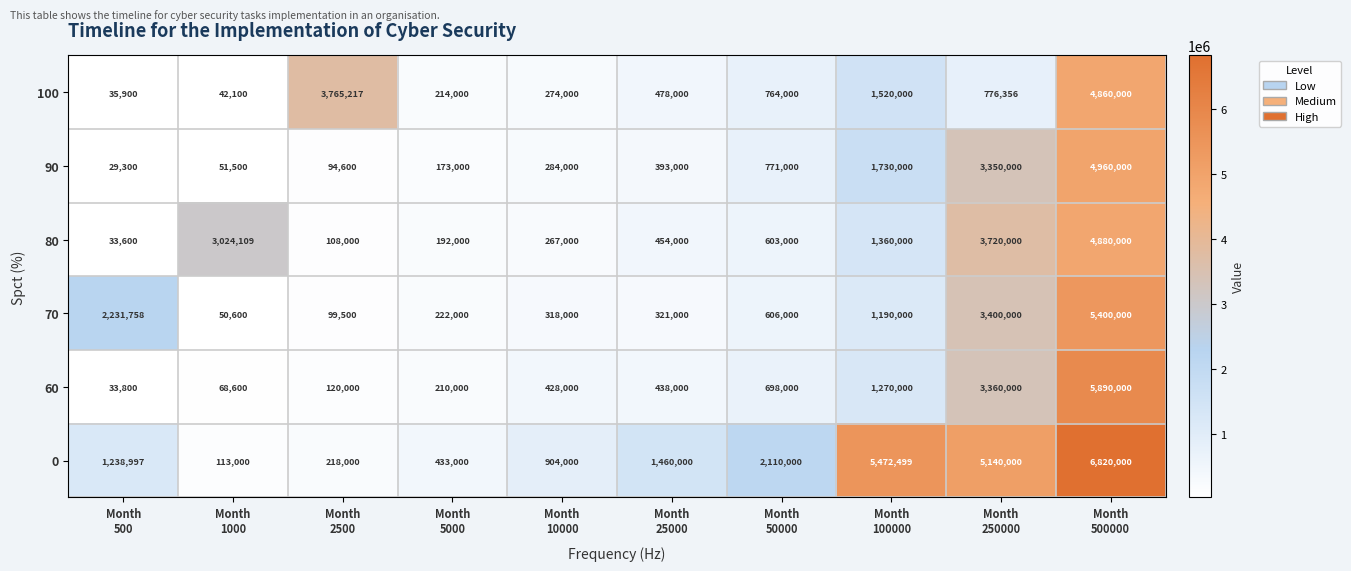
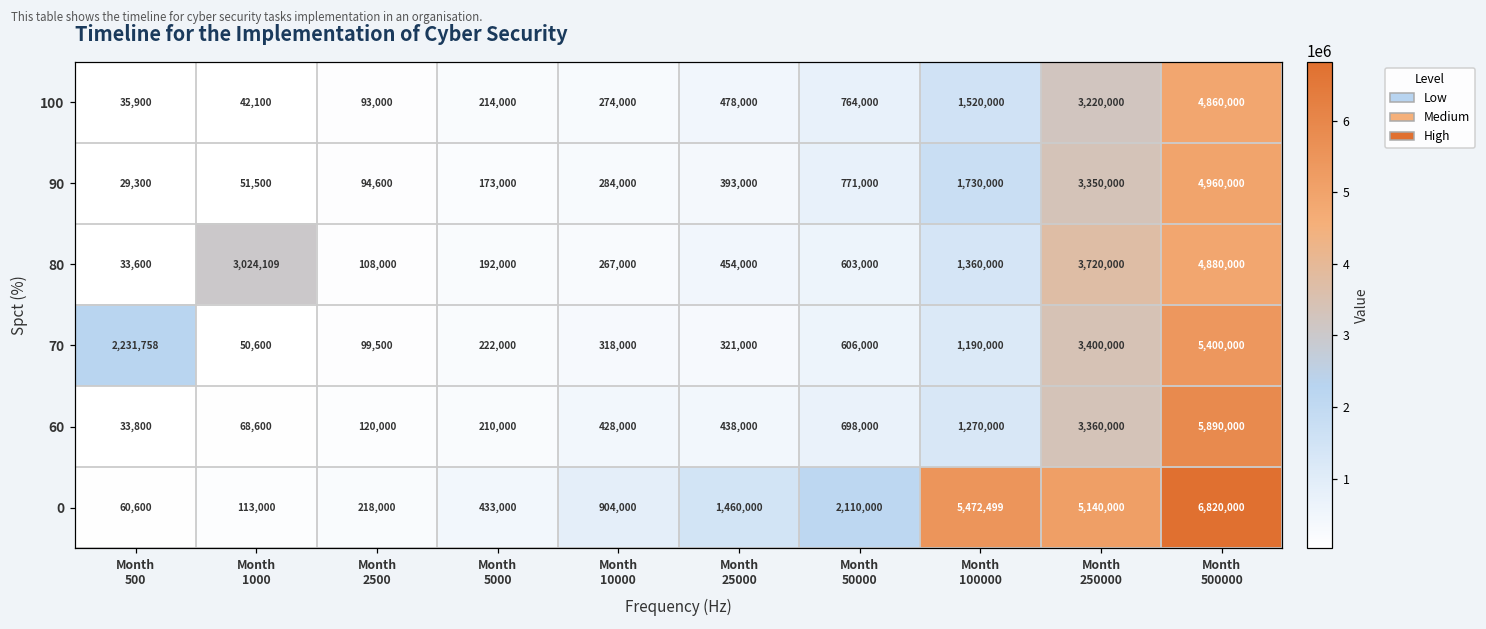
100, Month 2500: 3,765,217 -> 93,000
100, Month 250000: 776,356 -> 3,220,000
0, Month 500: 1,238,997 -> 60,600
